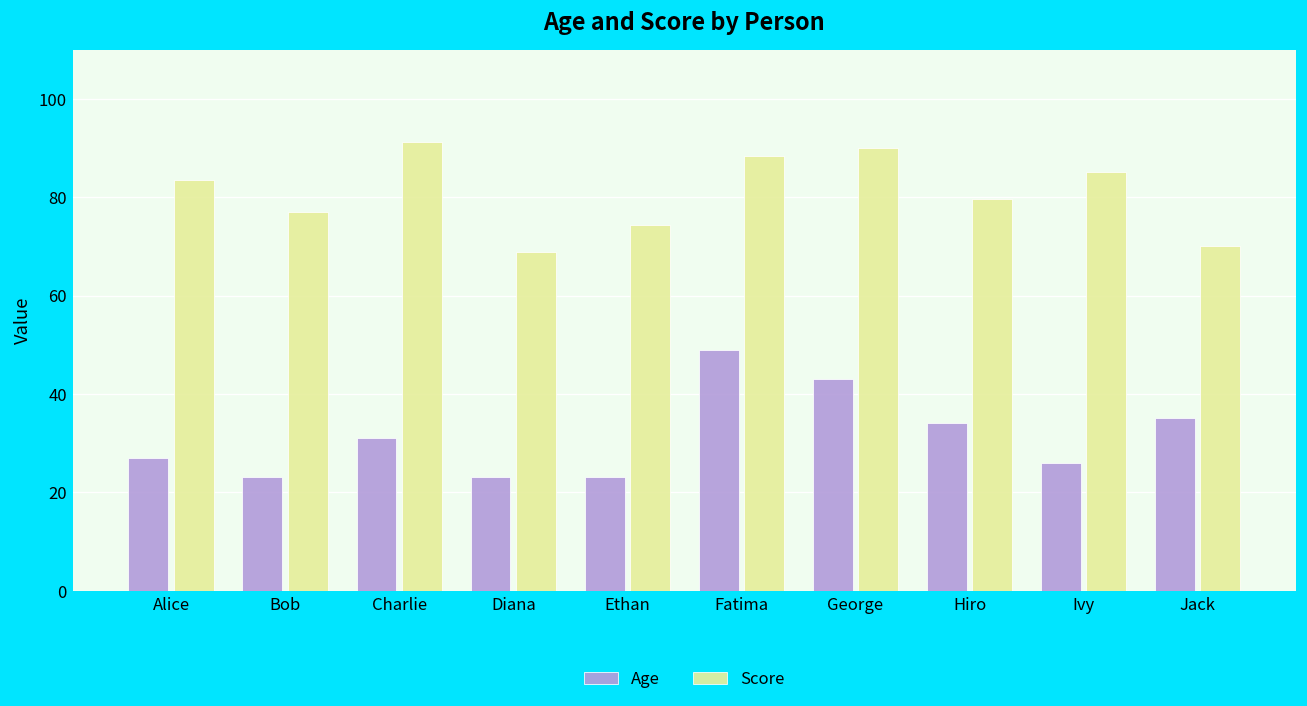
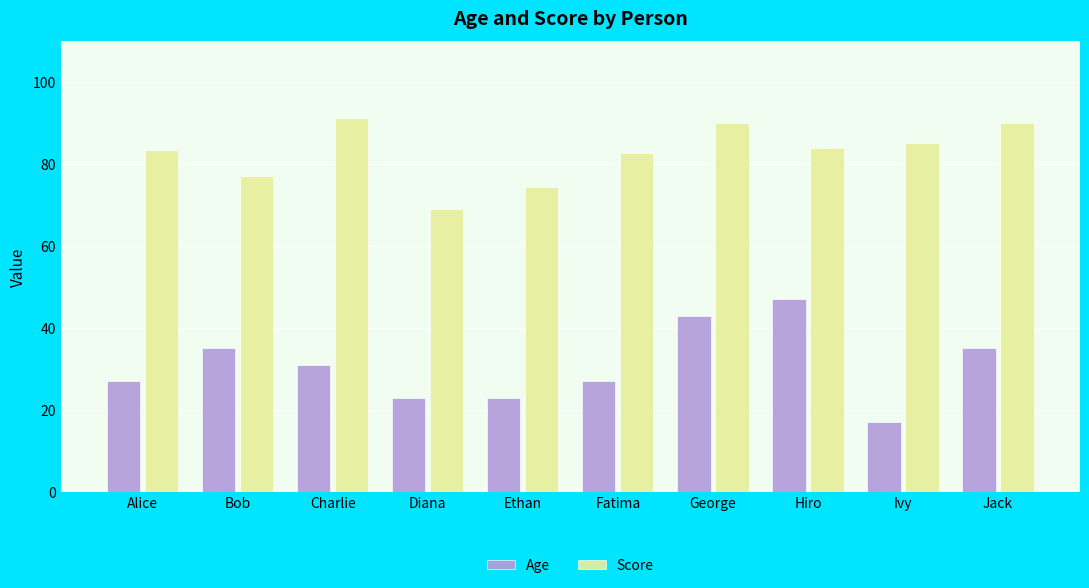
Age, Bob: 23 -> 35
Age, Fatima: 49 -> 27
Score, Fatima: 88 -> 83
Age, Hiro: 34 -> 47
Score, Hiro: 80 -> 84
Age, Ivy: 26 -> 17
Score, Jack: 70 -> 90
